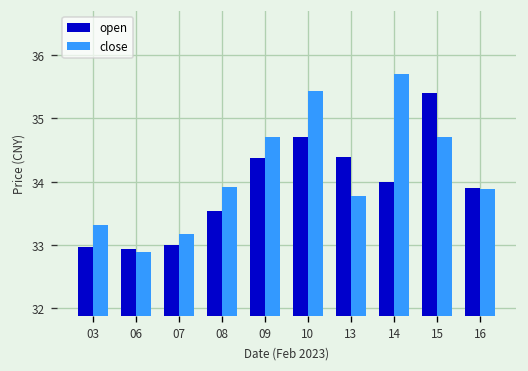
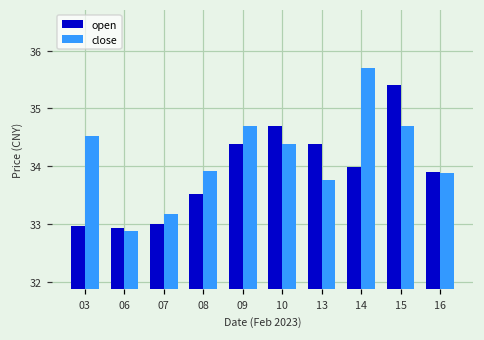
close, 03: 33.3 -> 34.5
close, 10: 35.4 -> 34.4
